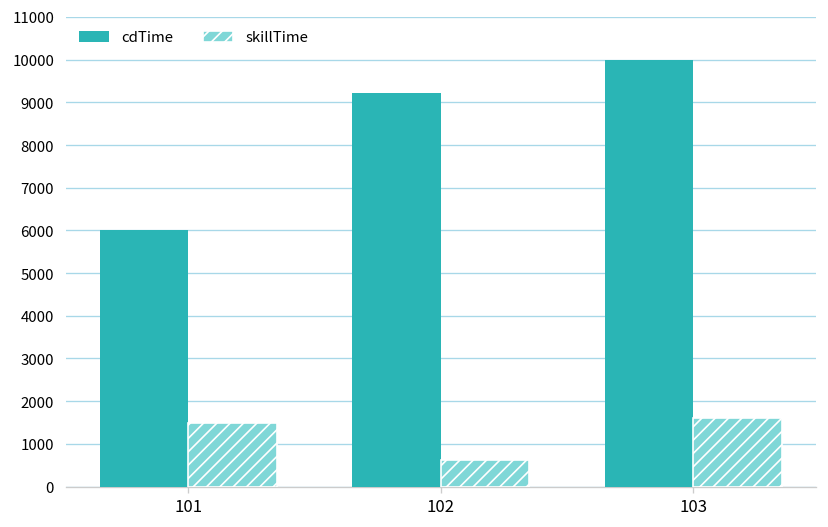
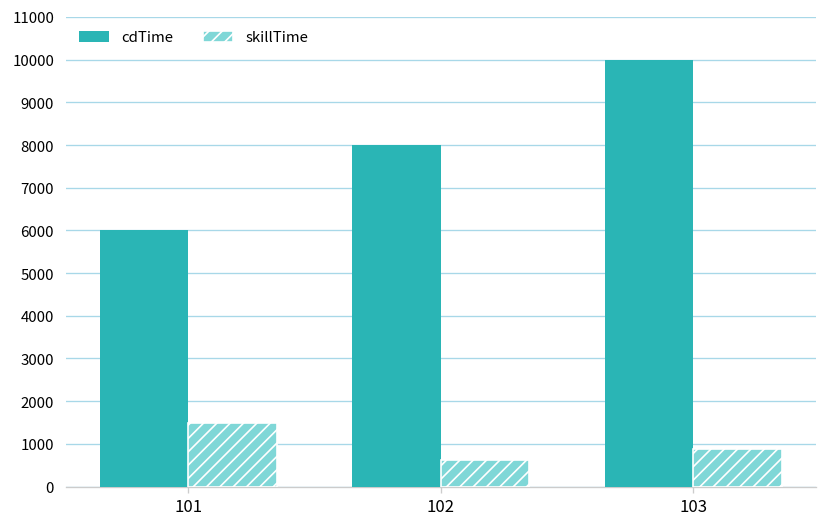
cdTime, 102: 9200 -> 8000
skillTime, 103: 1600 -> 900
